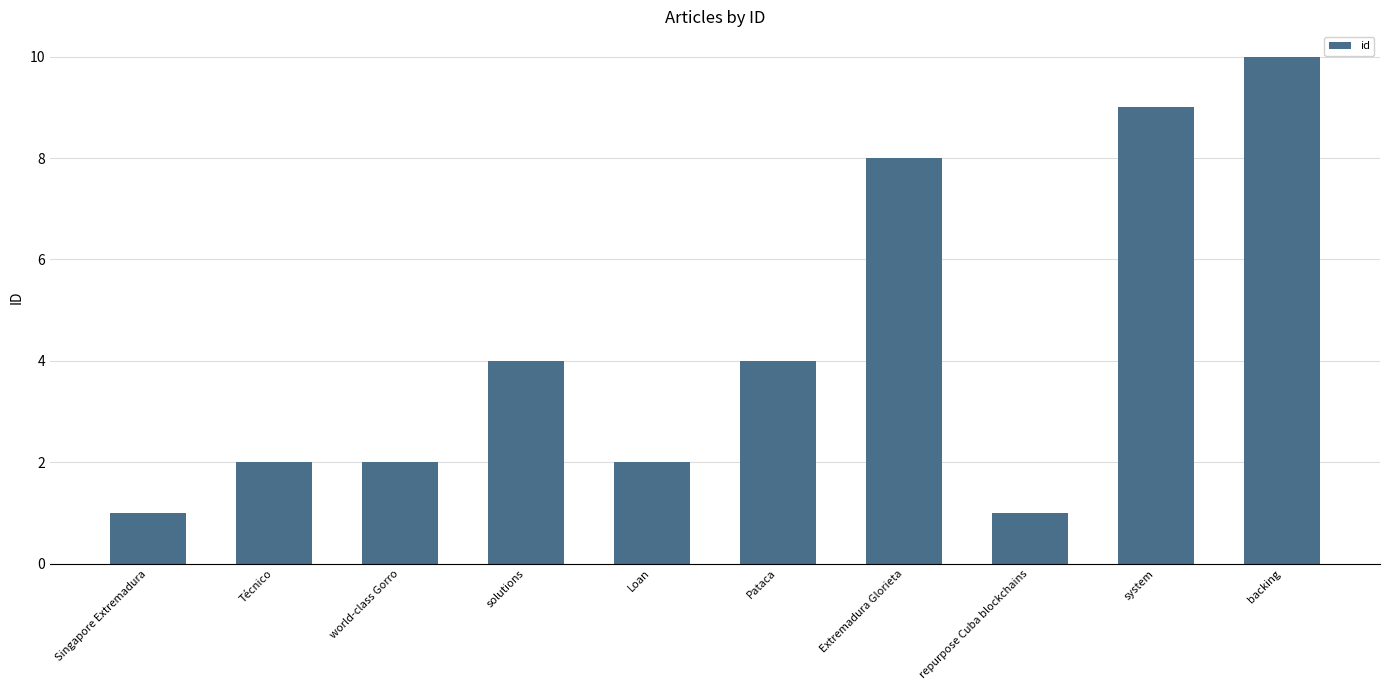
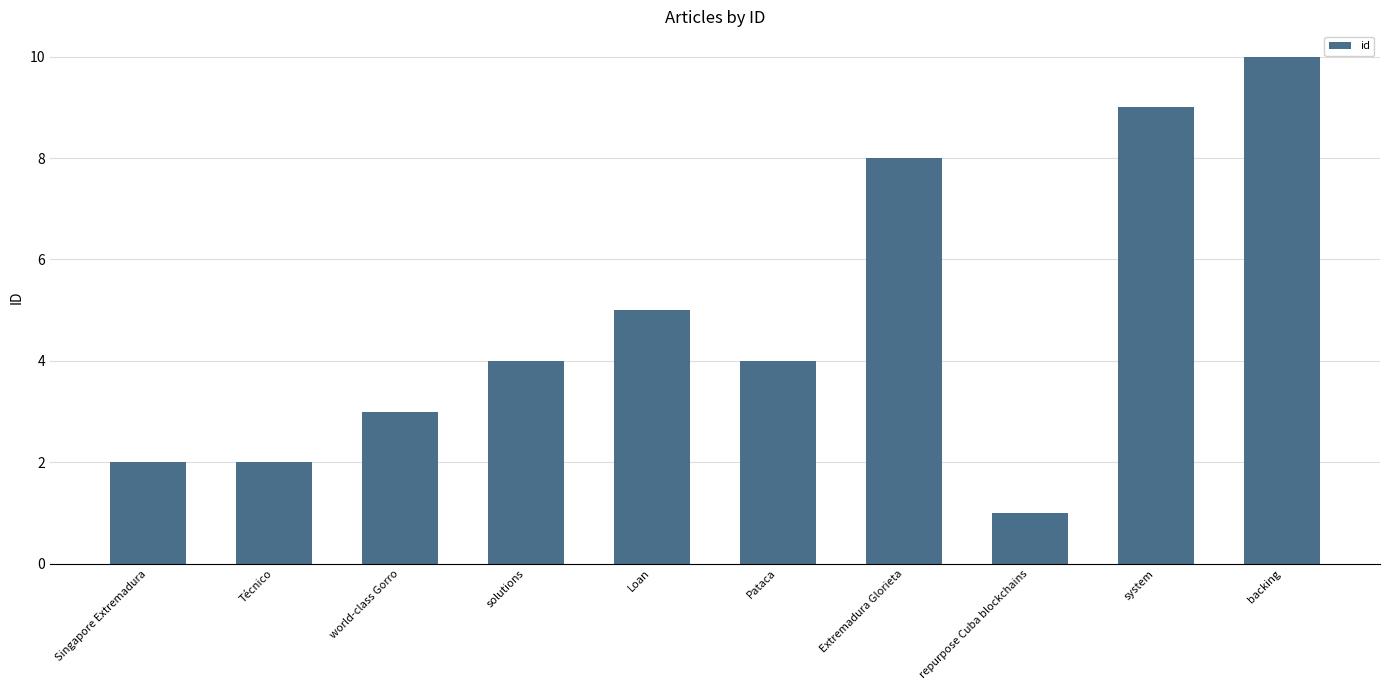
Singapore Extremadura: 1 -> 2
world-class Gorro: 2 -> 3
Loan: 2 -> 5
